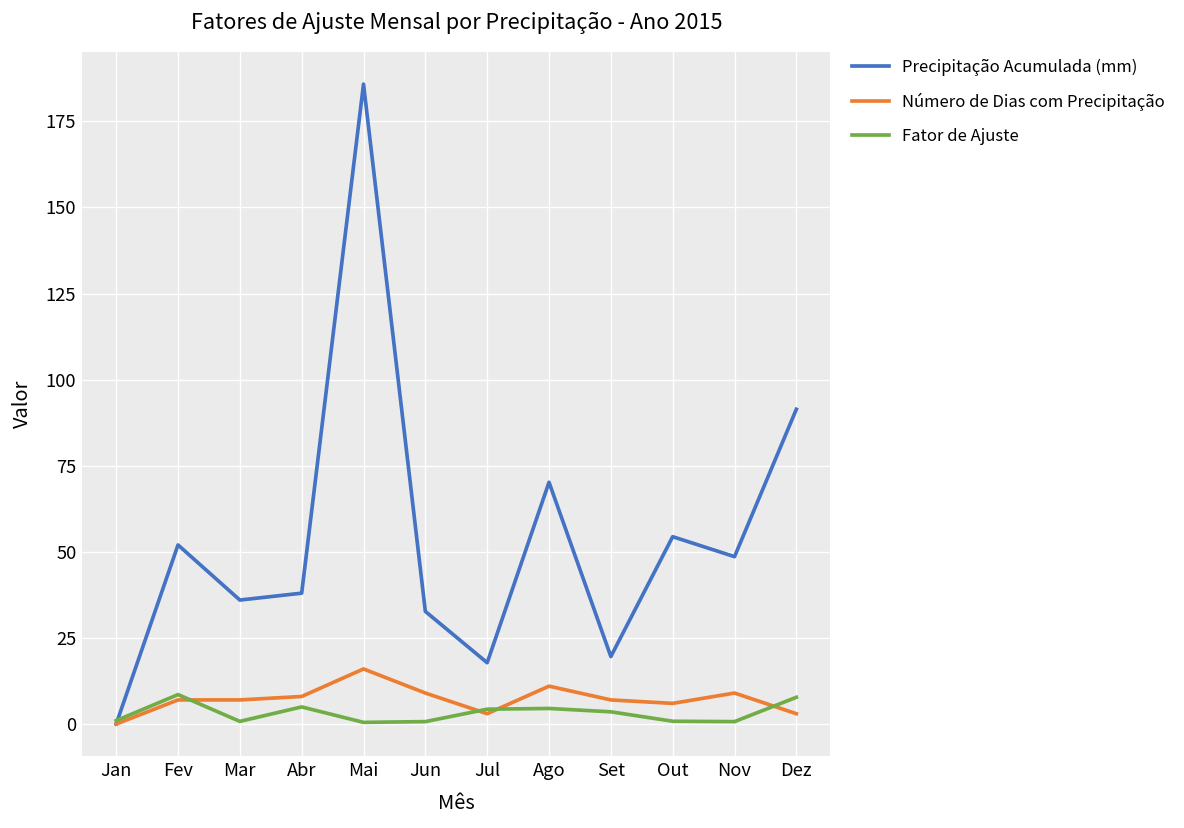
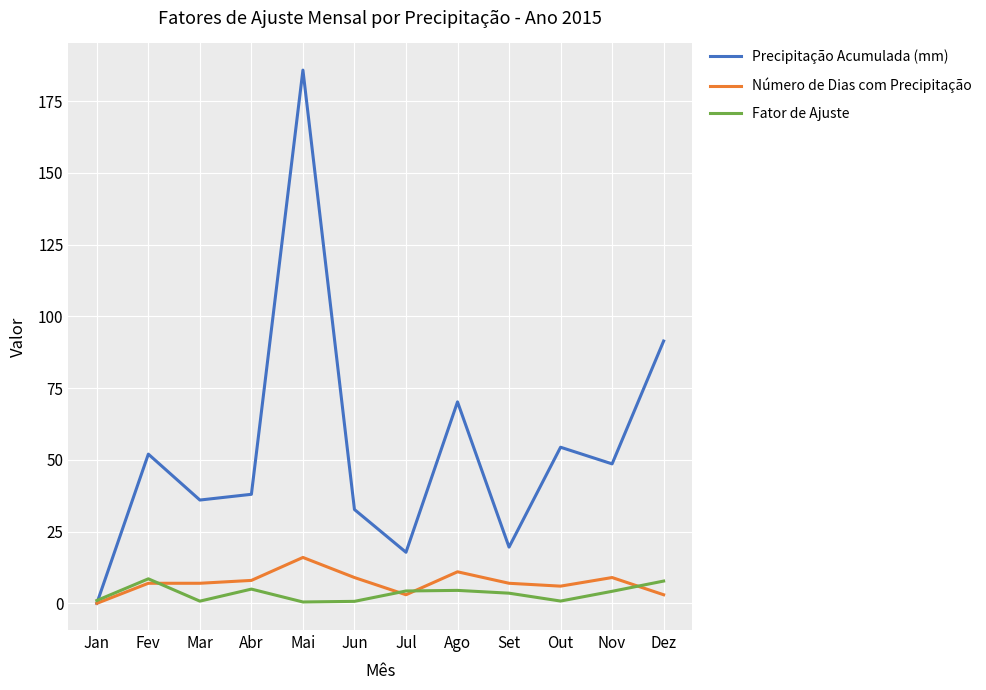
Fator de Ajuste, Nov: 1 -> 4
